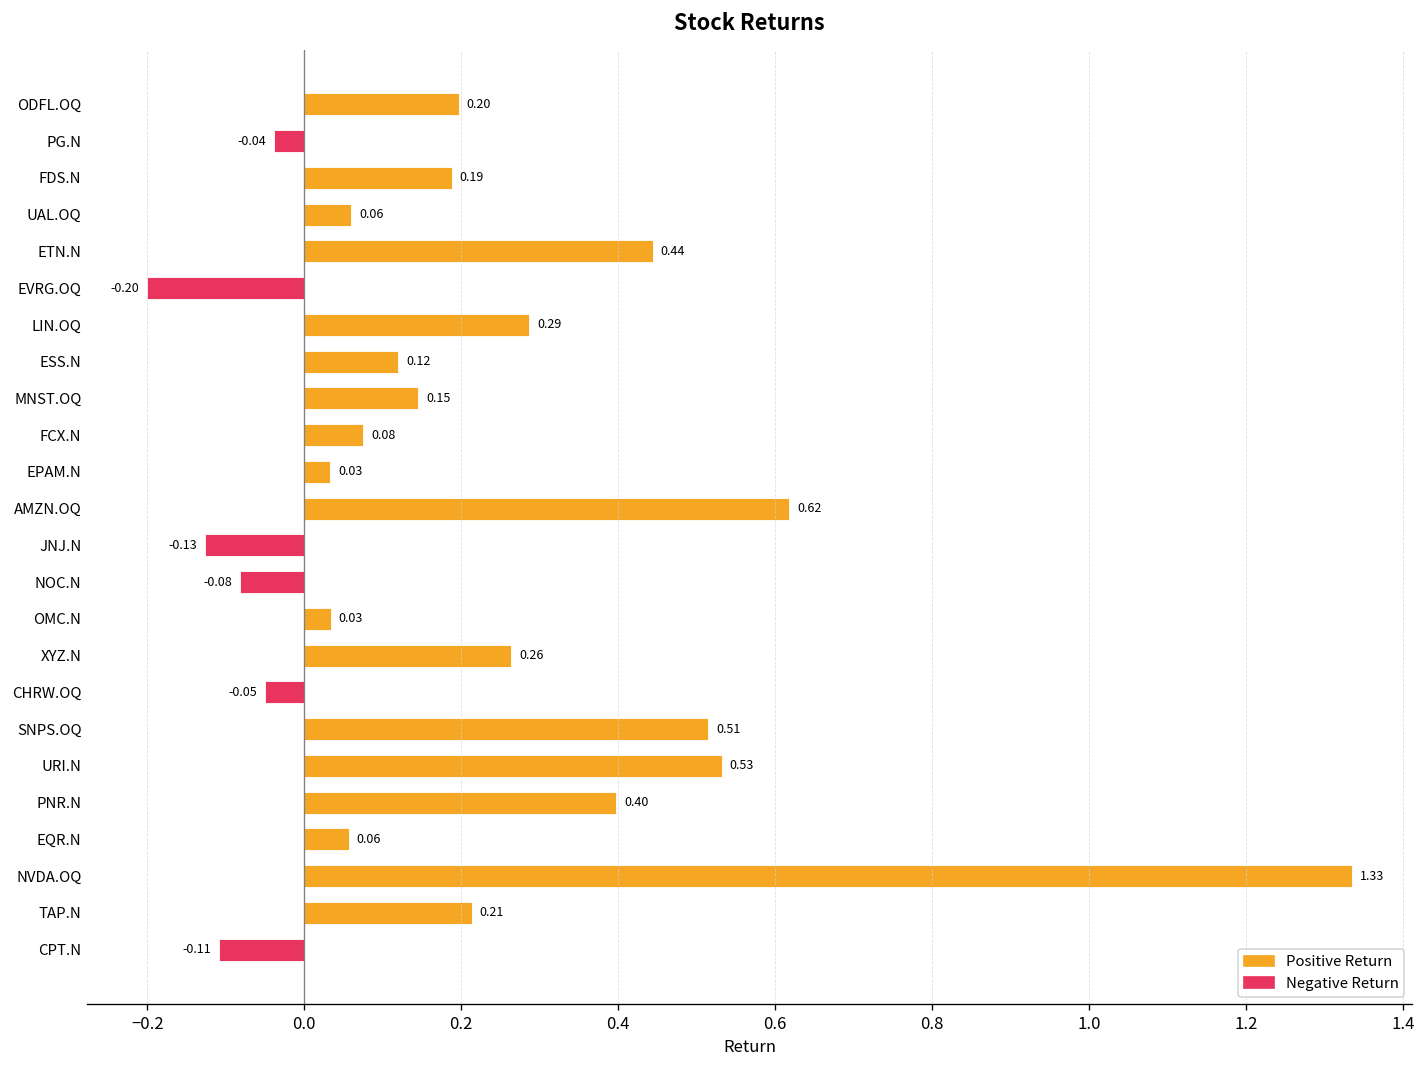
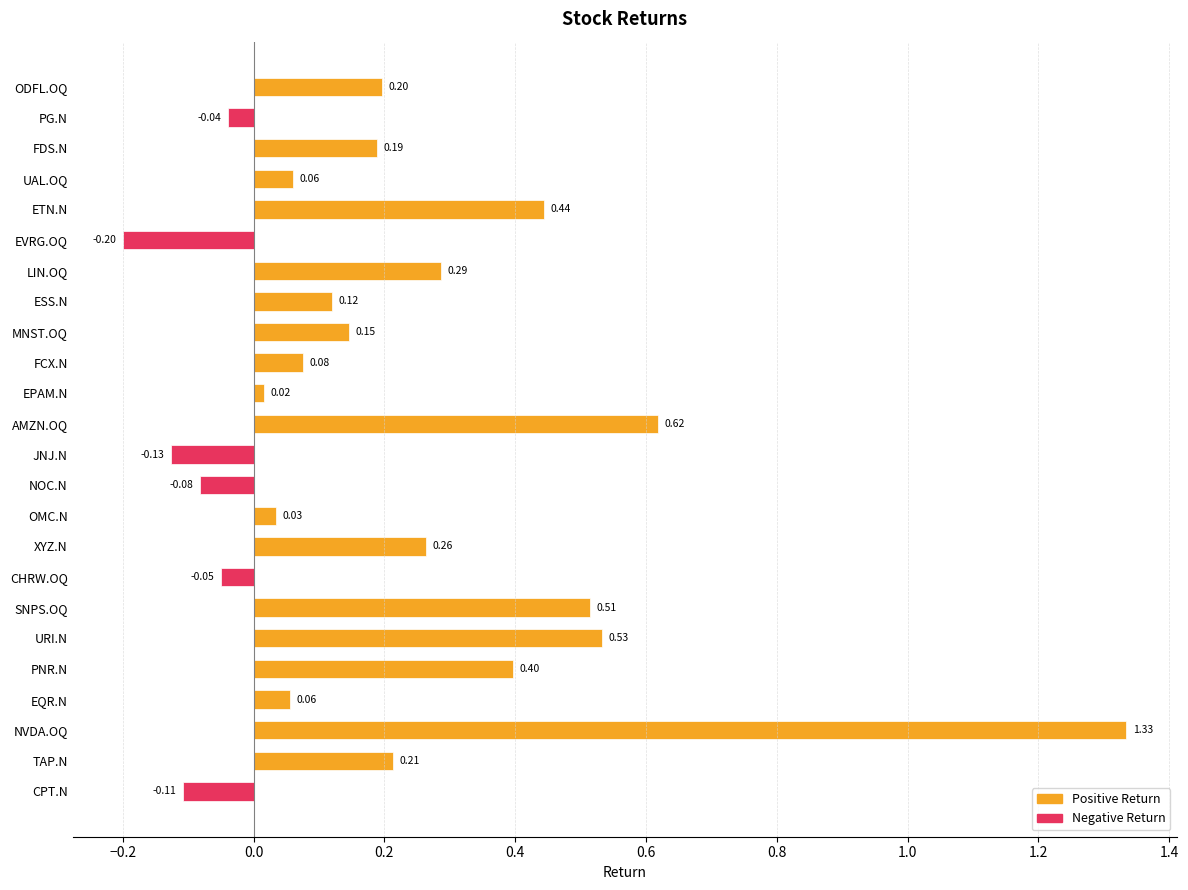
EPAM.N: 0.03 -> 0.02
